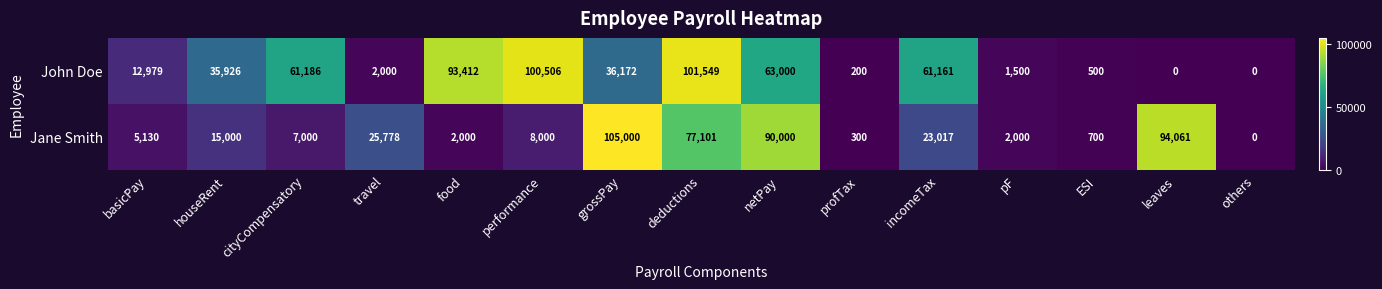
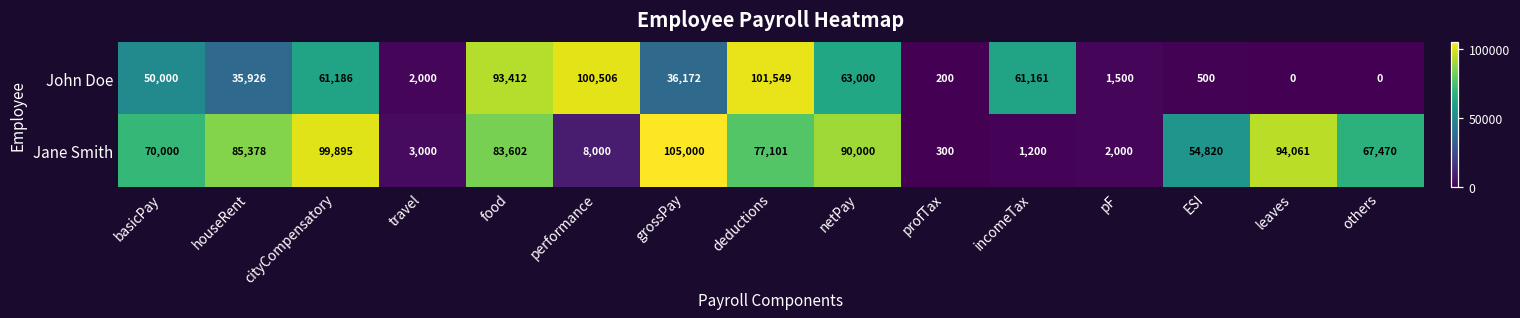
John Doe, basicPay: 12,979 -> 50,000
Jane Smith, basicPay: 5,130 -> 70,000
Jane Smith, houseRent: 15,000 -> 85,378
Jane Smith, cityCompensatory: 7,000 -> 99,895
Jane Smith, travel: 25,778 -> 3,000
Jane Smith, food: 2,000 -> 83,602
Jane Smith, incomeTax: 23,017 -> 1,200
Jane Smith, ESI: 700 -> 54,820
Jane Smith, others: 0 -> 67,470
